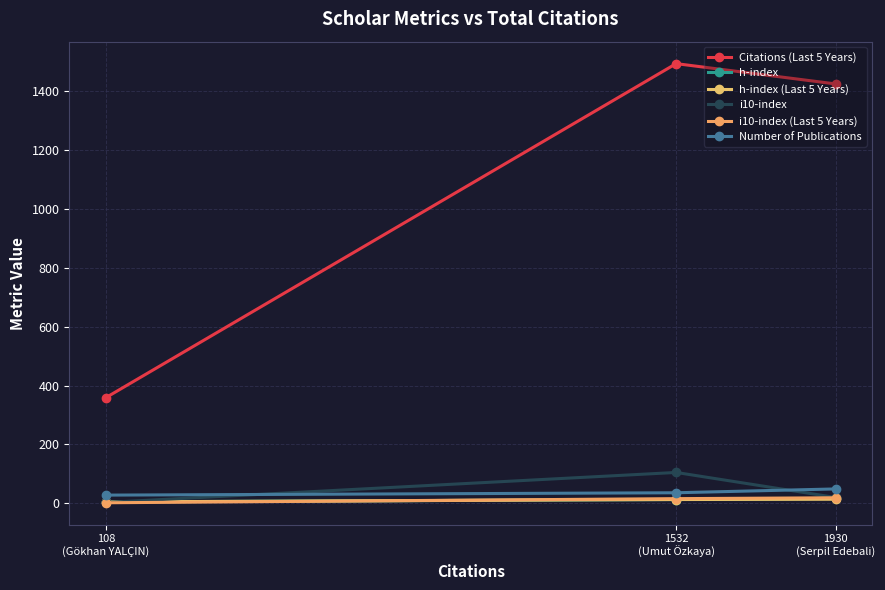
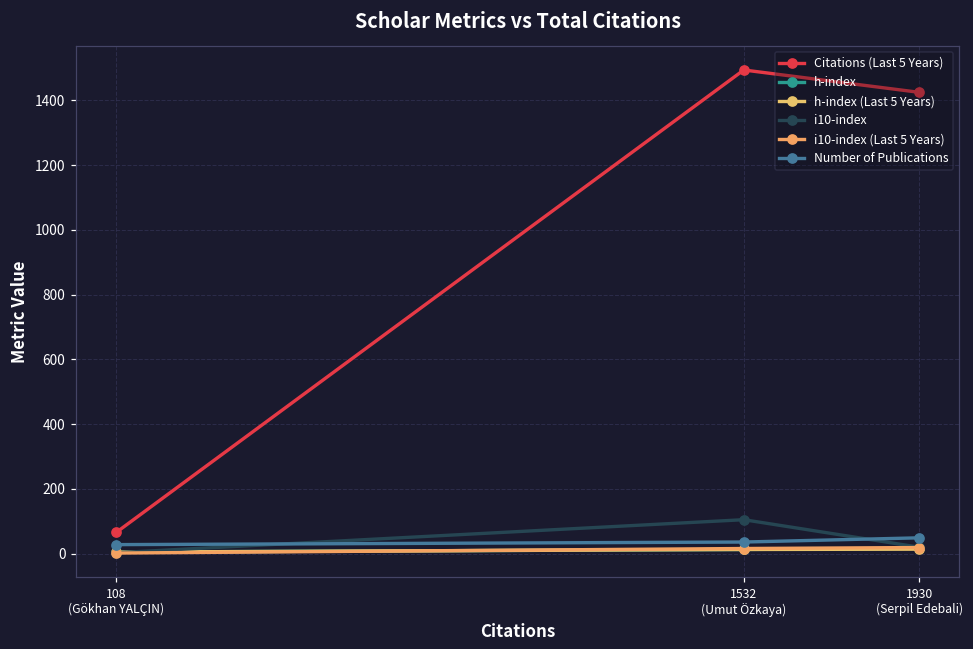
Citations (Last 5 Years), 108 (Gökhan YALÇIN): 360 -> 70
